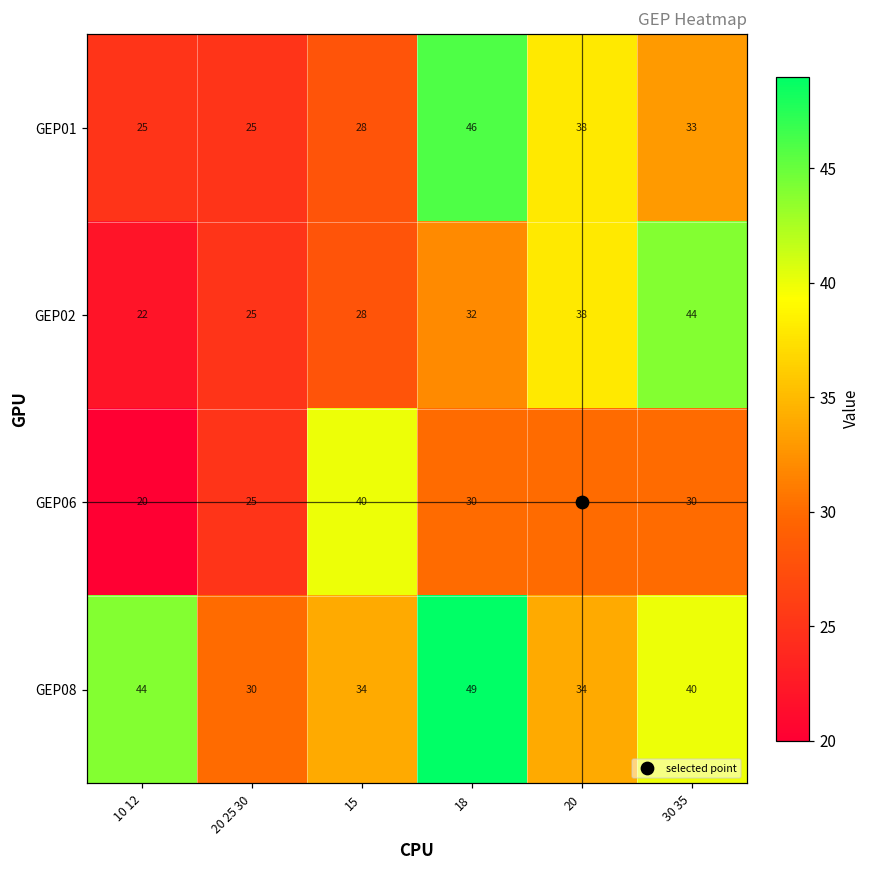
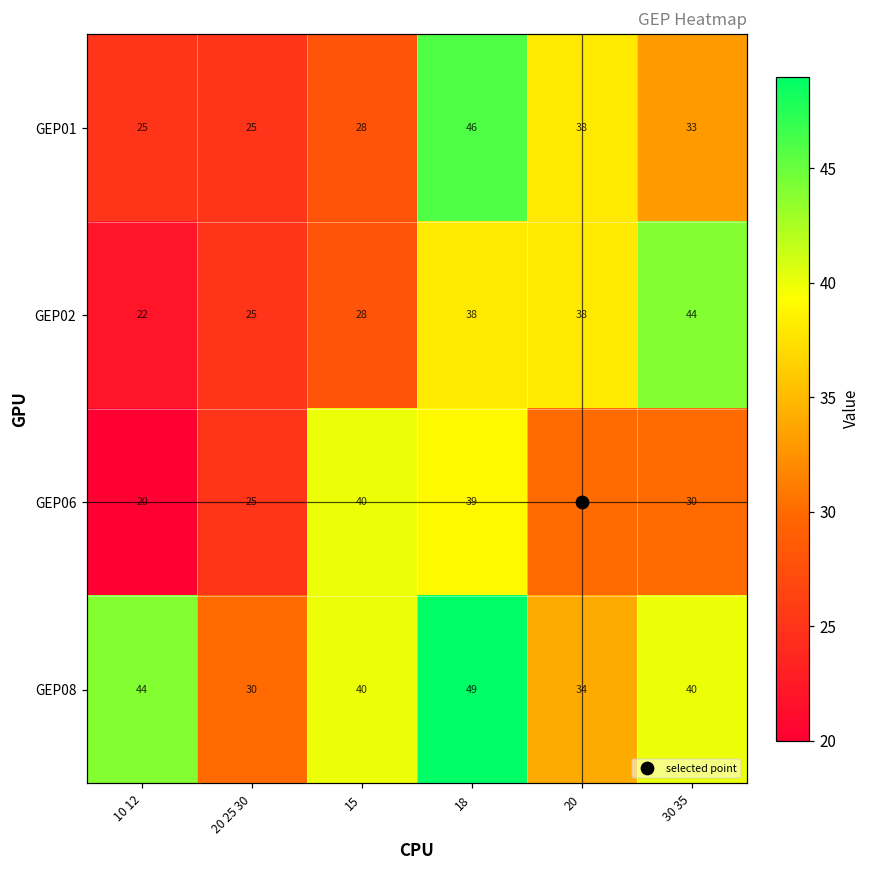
GEP02, 18: 32 -> 38
GEP06, 18: 30 -> 39
GEP08, 15: 34 -> 40
